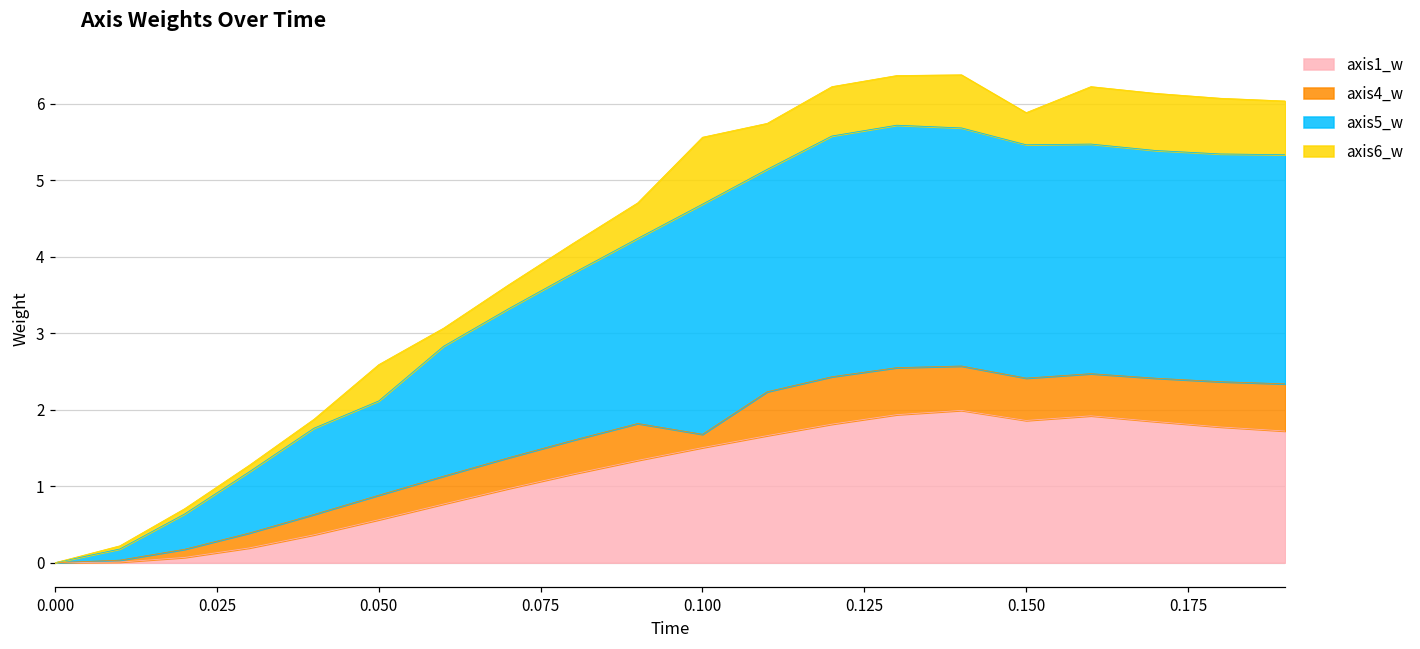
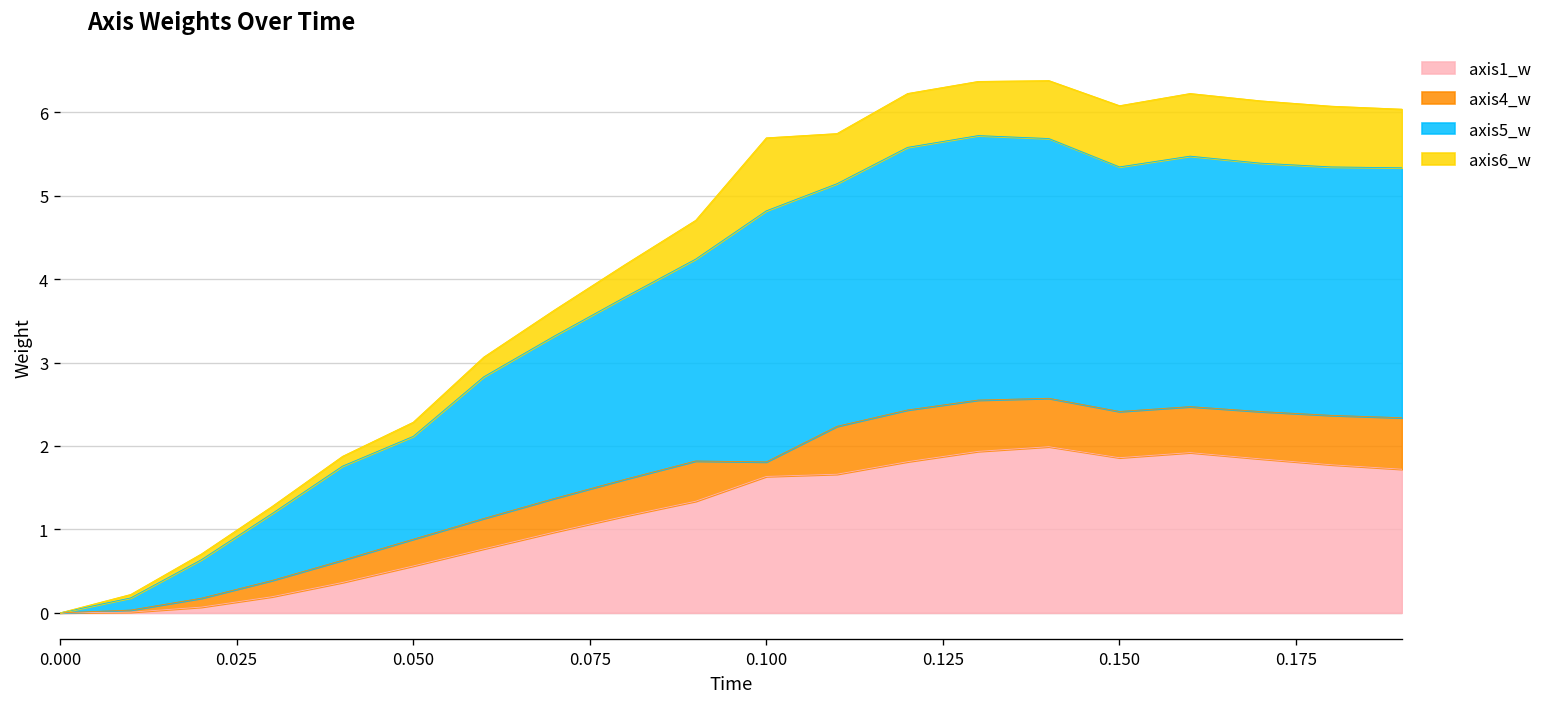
axis6_w, 0.050: 0.5 -> 0.2
axis1_w, 0.100: 1.5 -> 1.6
axis5_w, 0.150: 3.1 -> 2.9
axis6_w, 0.150: 0.4 -> 0.7
